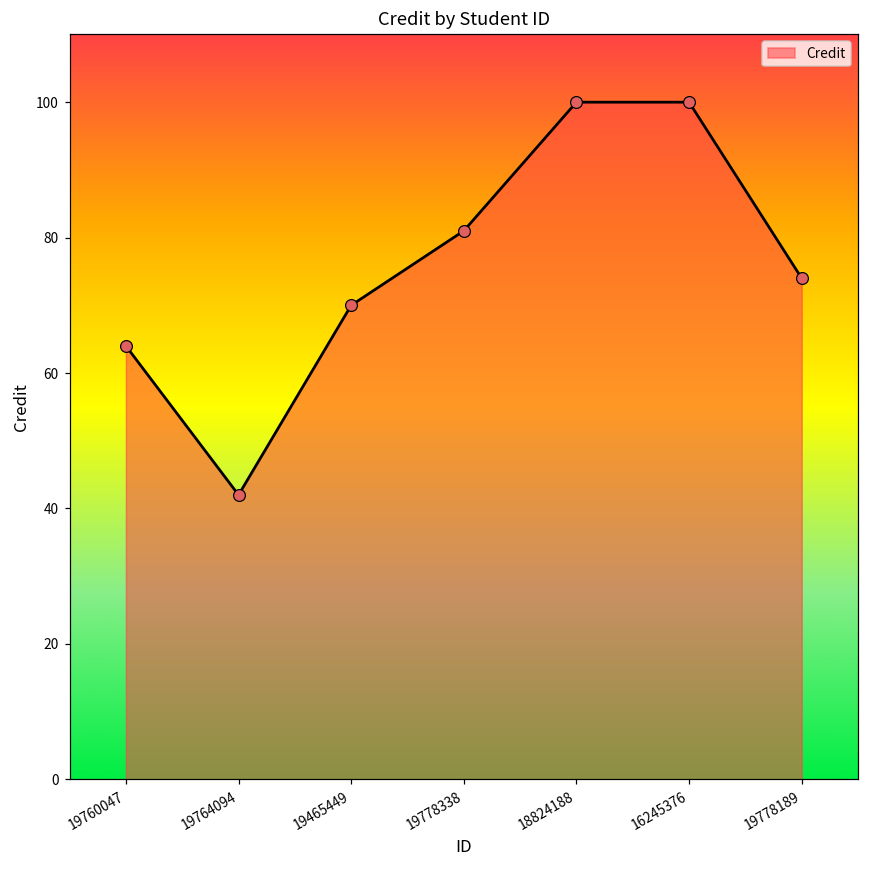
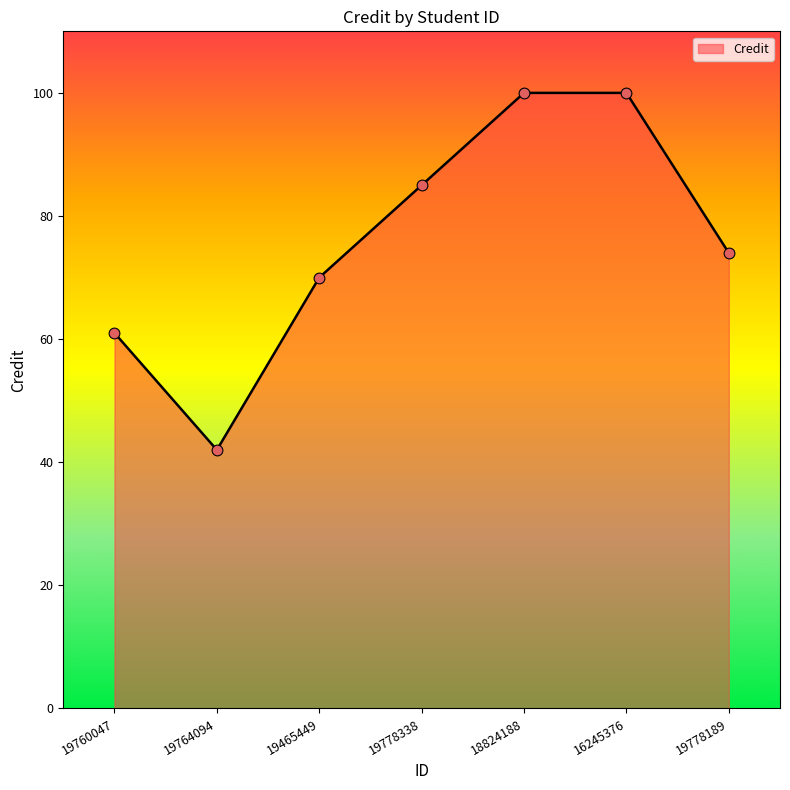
19760047: 64 -> 61
19778338: 81 -> 85
